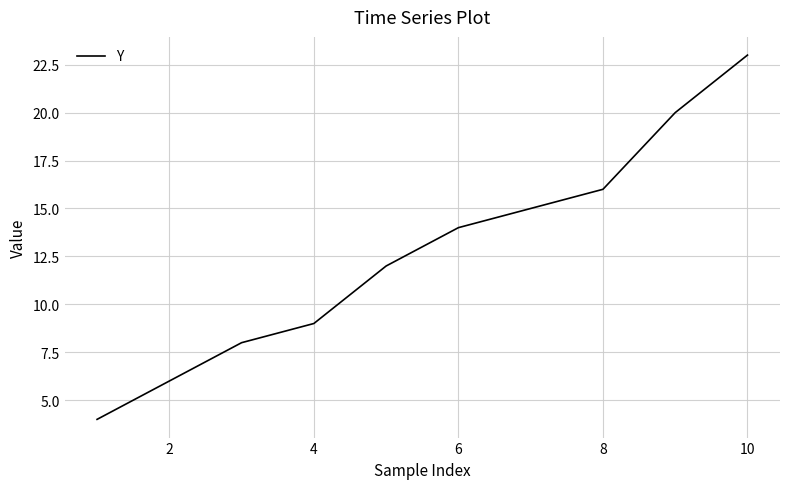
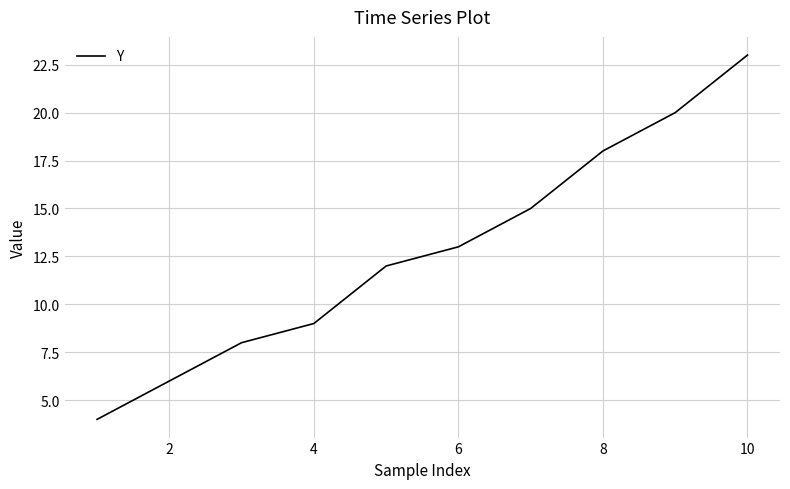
6: 14 -> 13
8: 16 -> 18
